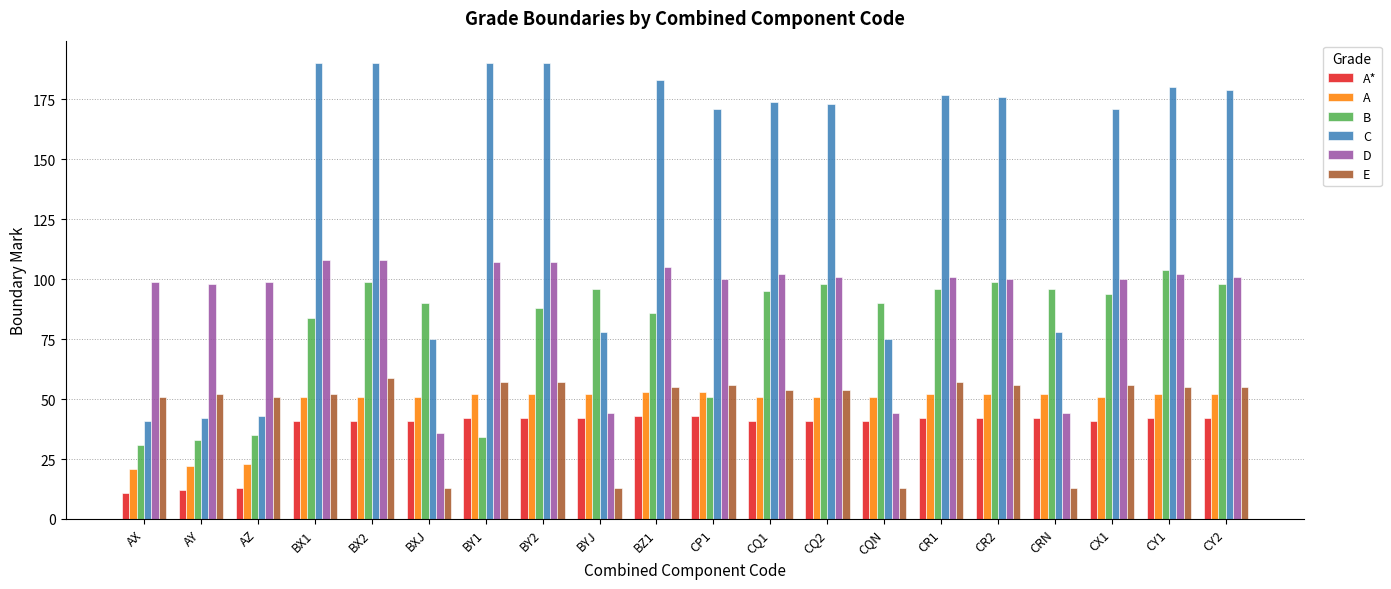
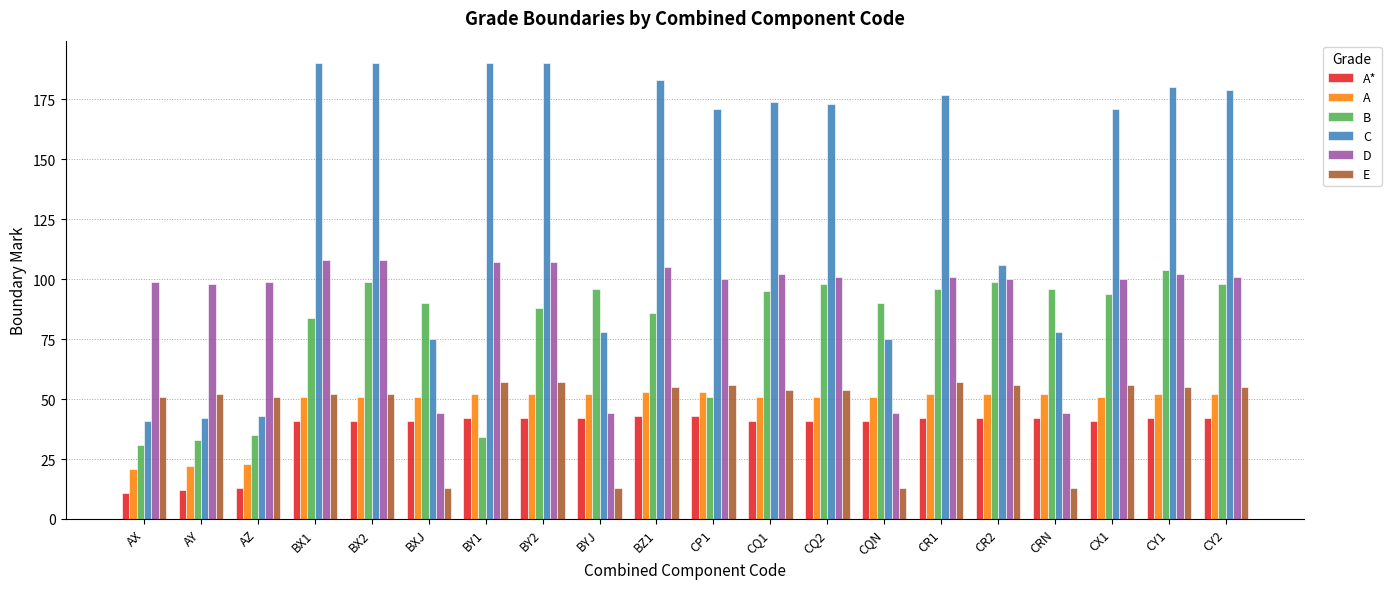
E, BX2: 59 -> 52
D, BXJ: 36 -> 44
C, CR2: 176 -> 106
